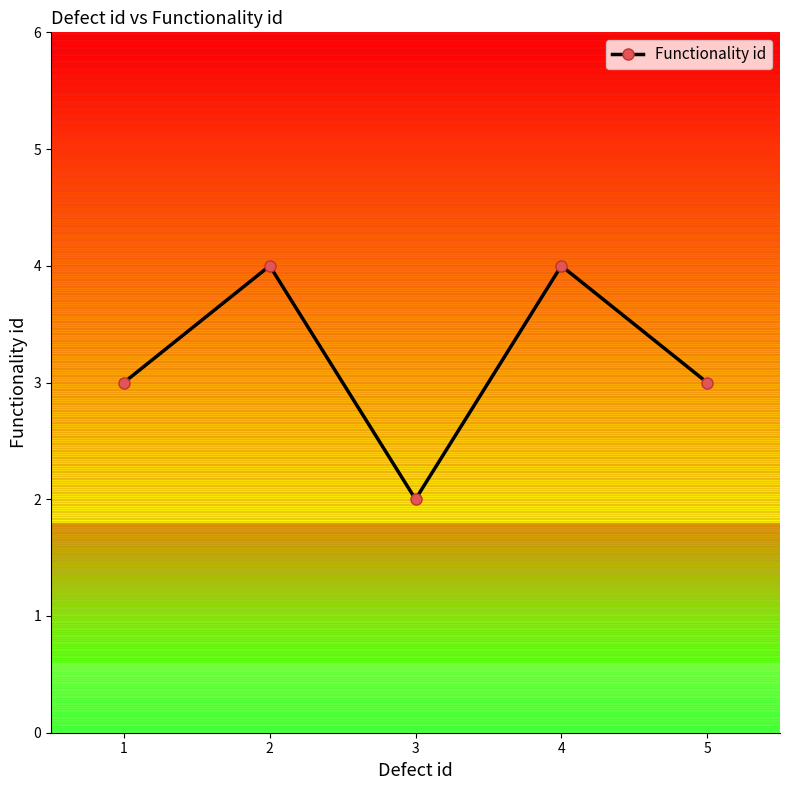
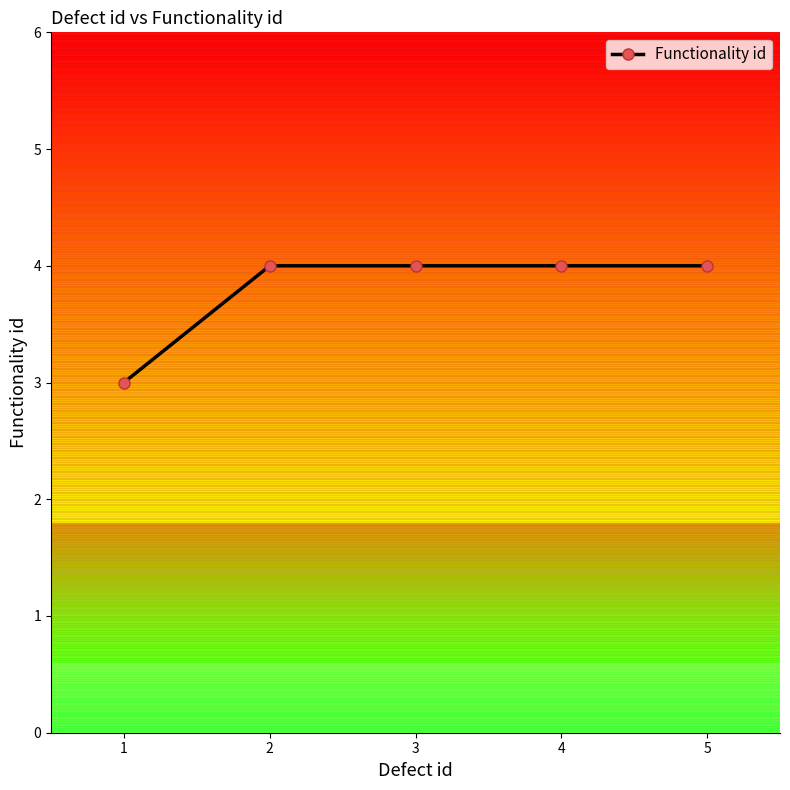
Functionality id, 3: 2 -> 4
Functionality id, 5: 3 -> 4
